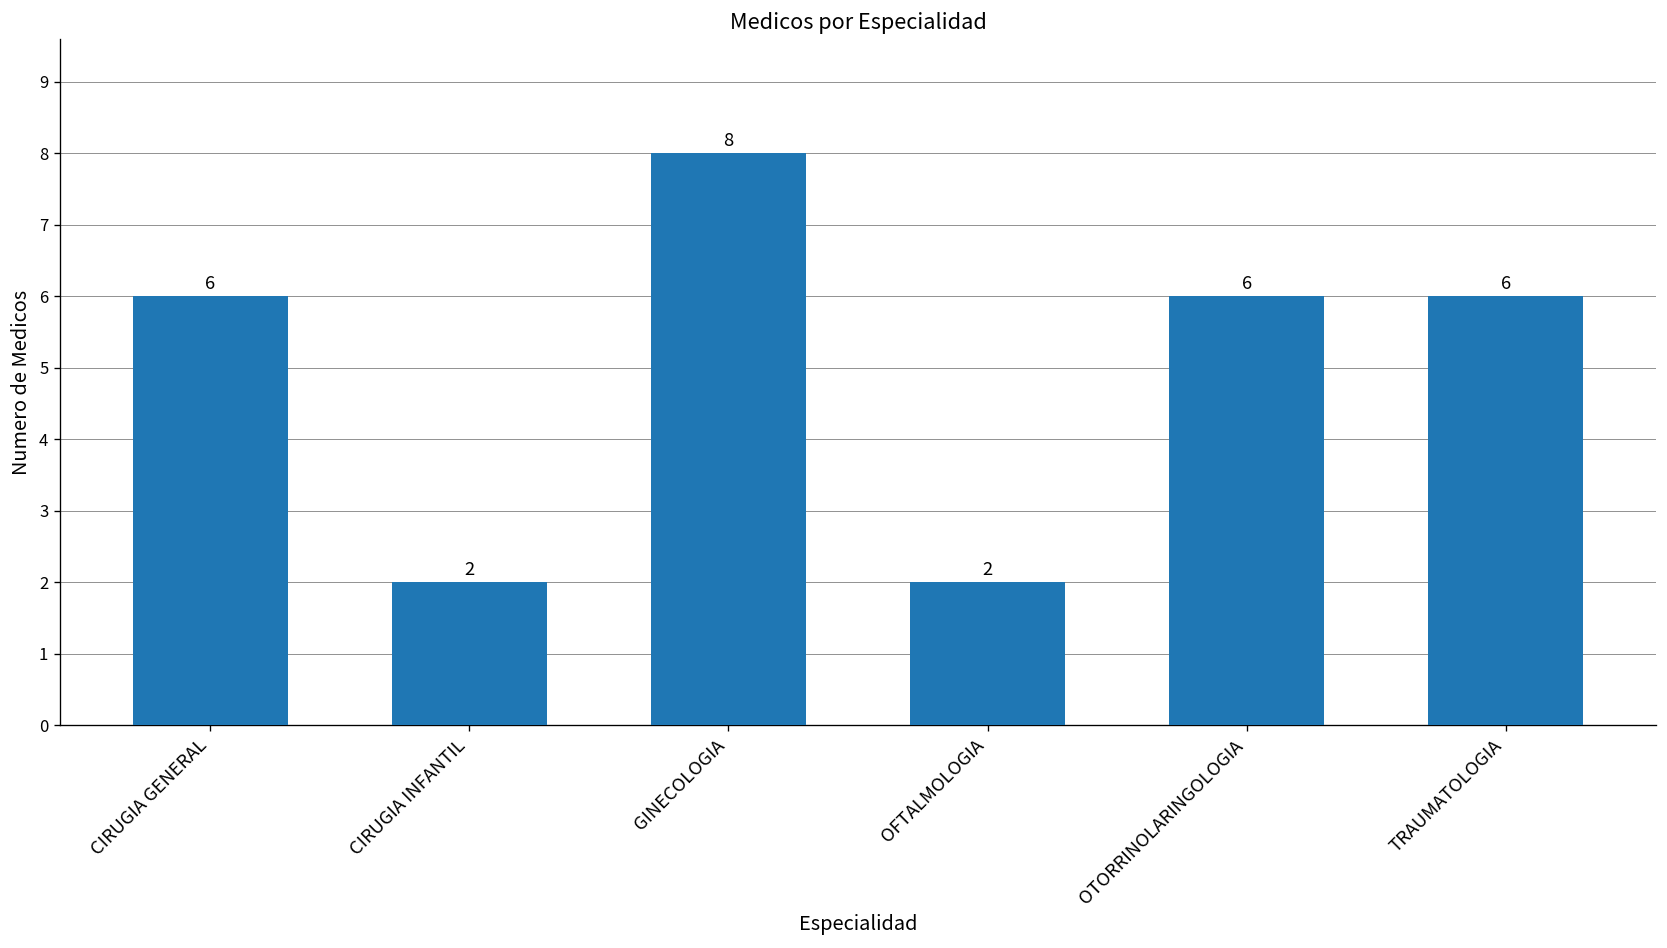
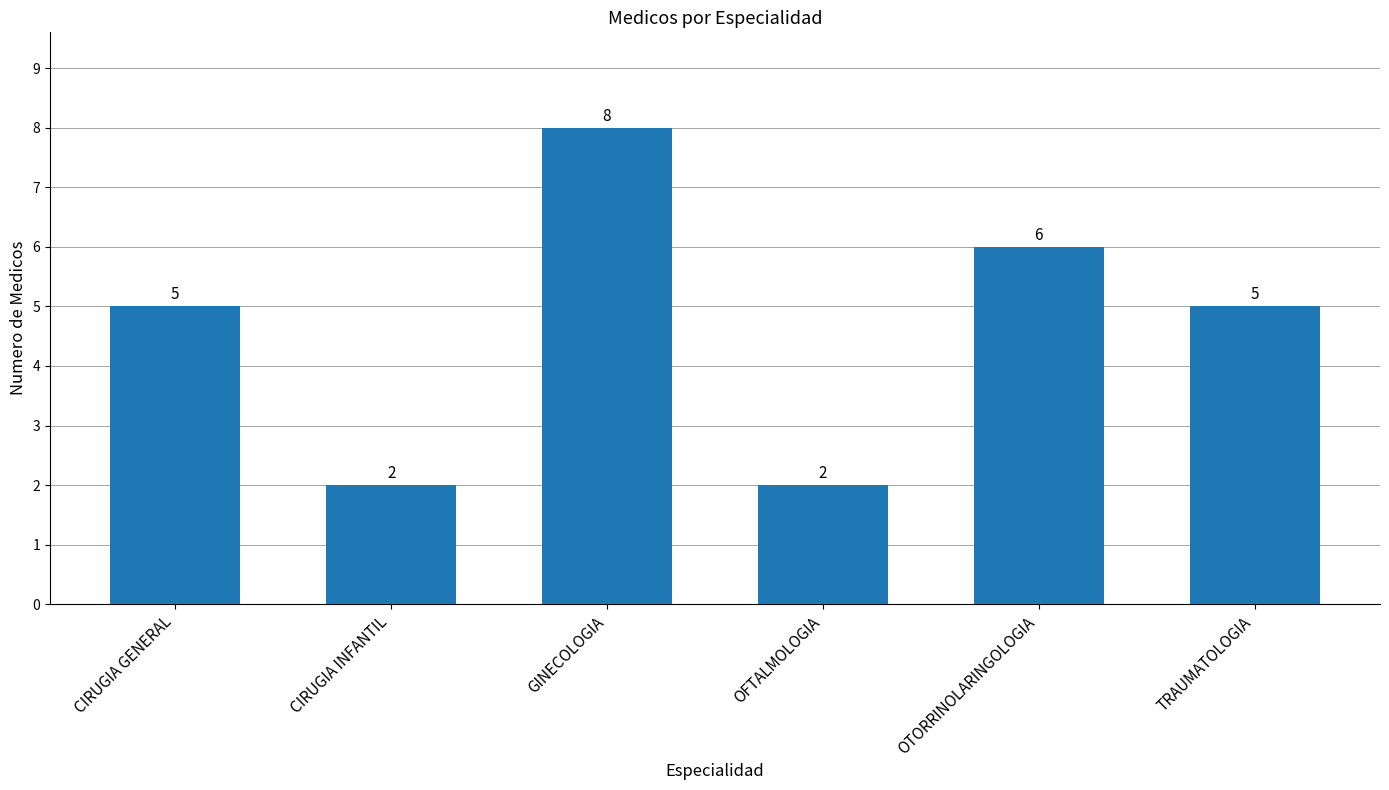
CIRUGIA GENERAL: 6 -> 5
TRAUMATOLOGIA: 6 -> 5
